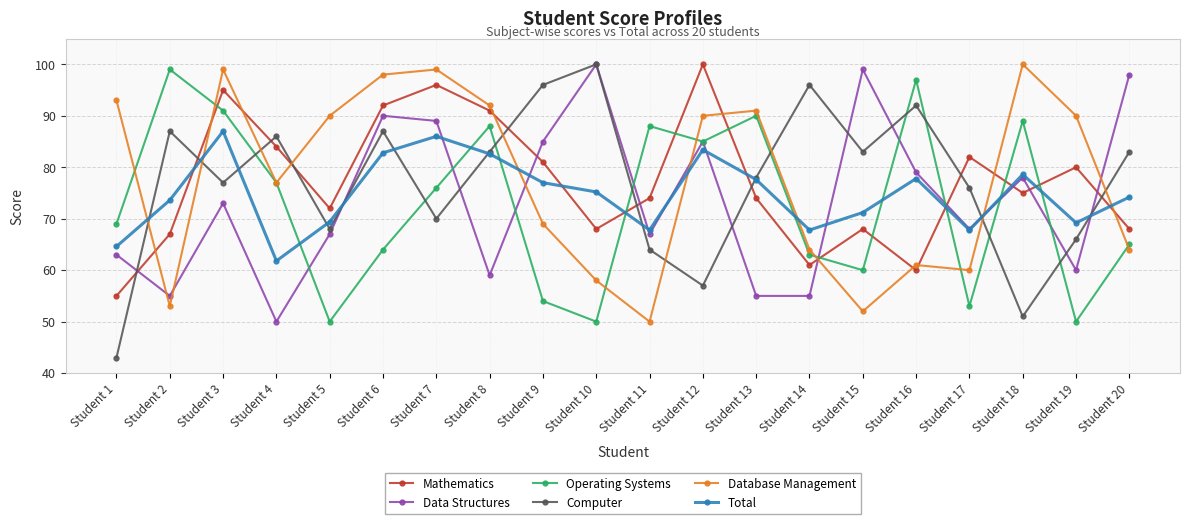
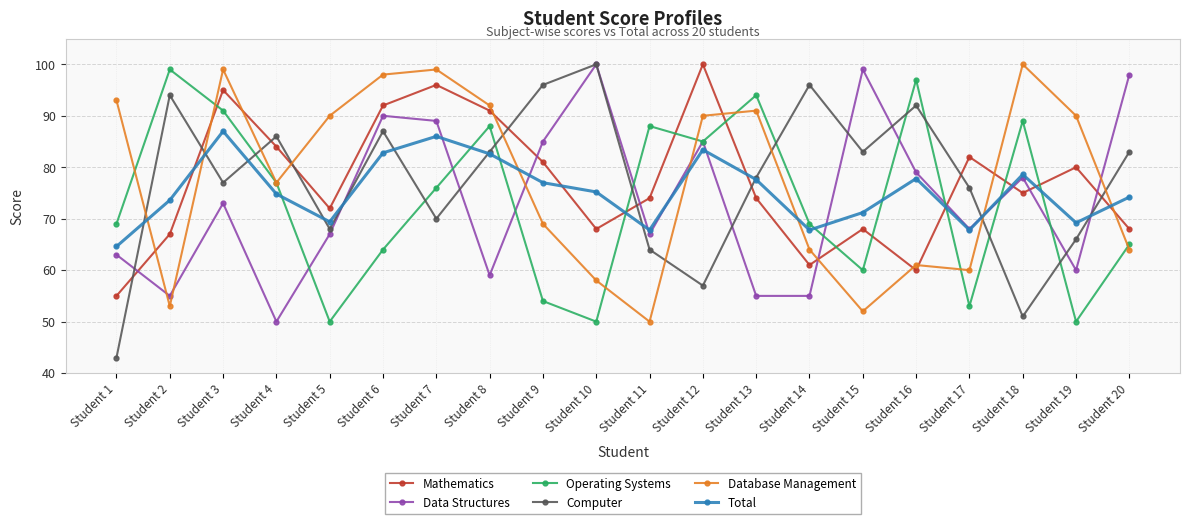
Computer, Student 2: 87 -> 94
Total, Student 4: 62 -> 75
Operating Systems, Student 13: 90 -> 94
Operating Systems, Student 14: 63 -> 69
